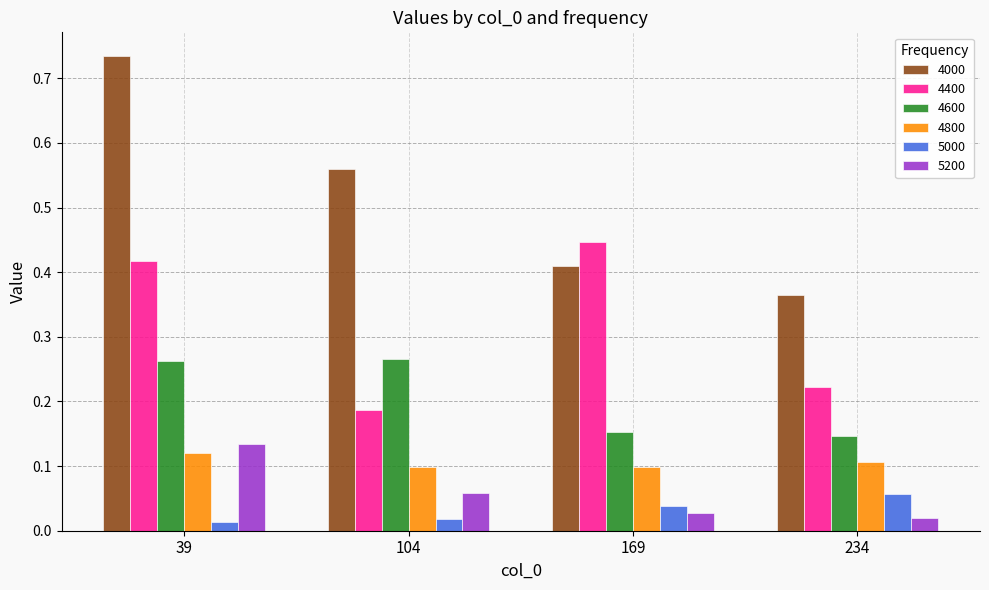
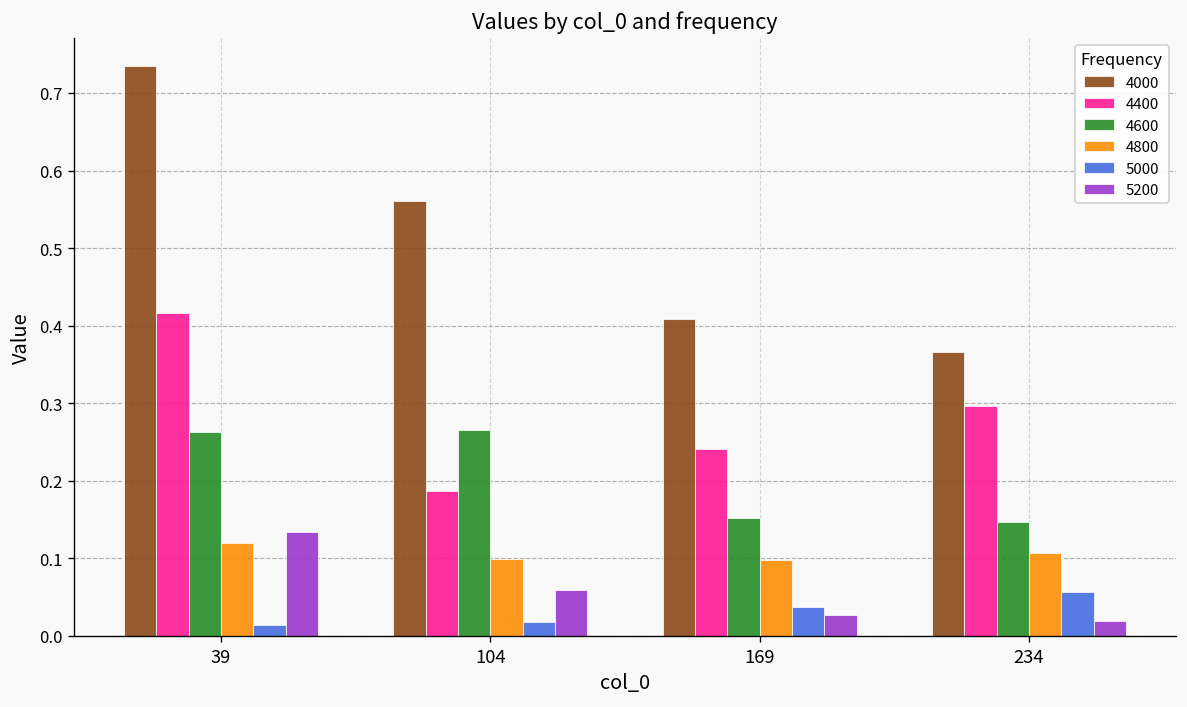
4400, 169: 0.45 -> 0.24
4400, 234: 0.22 -> 0.30
